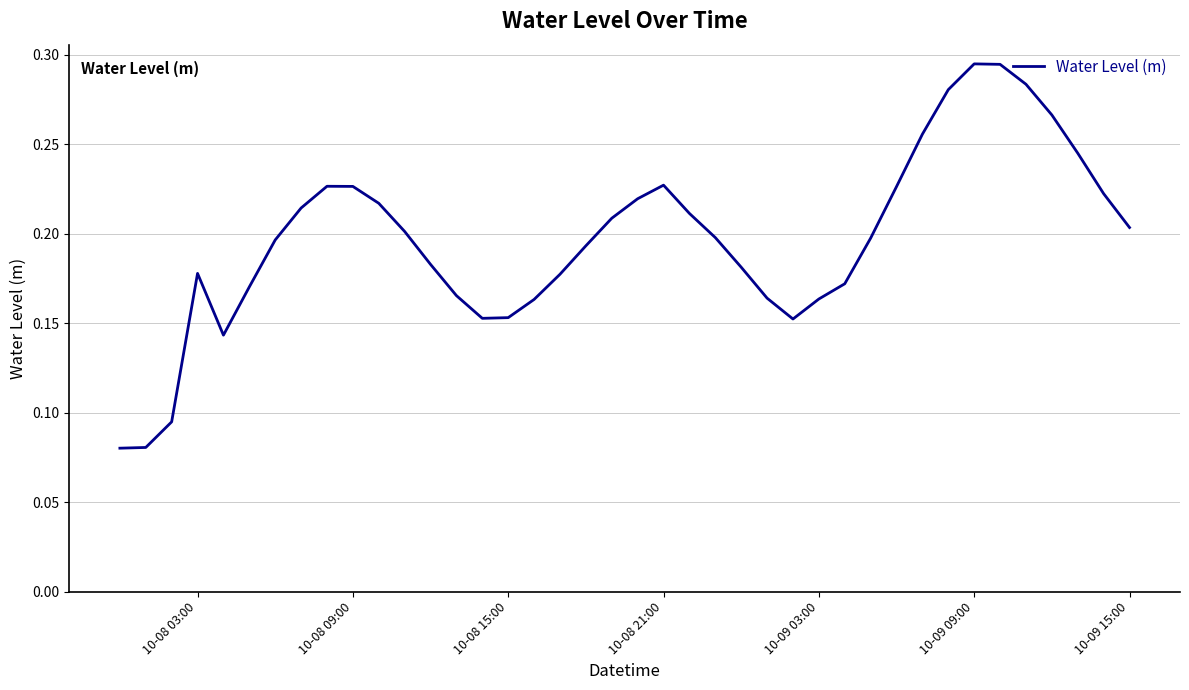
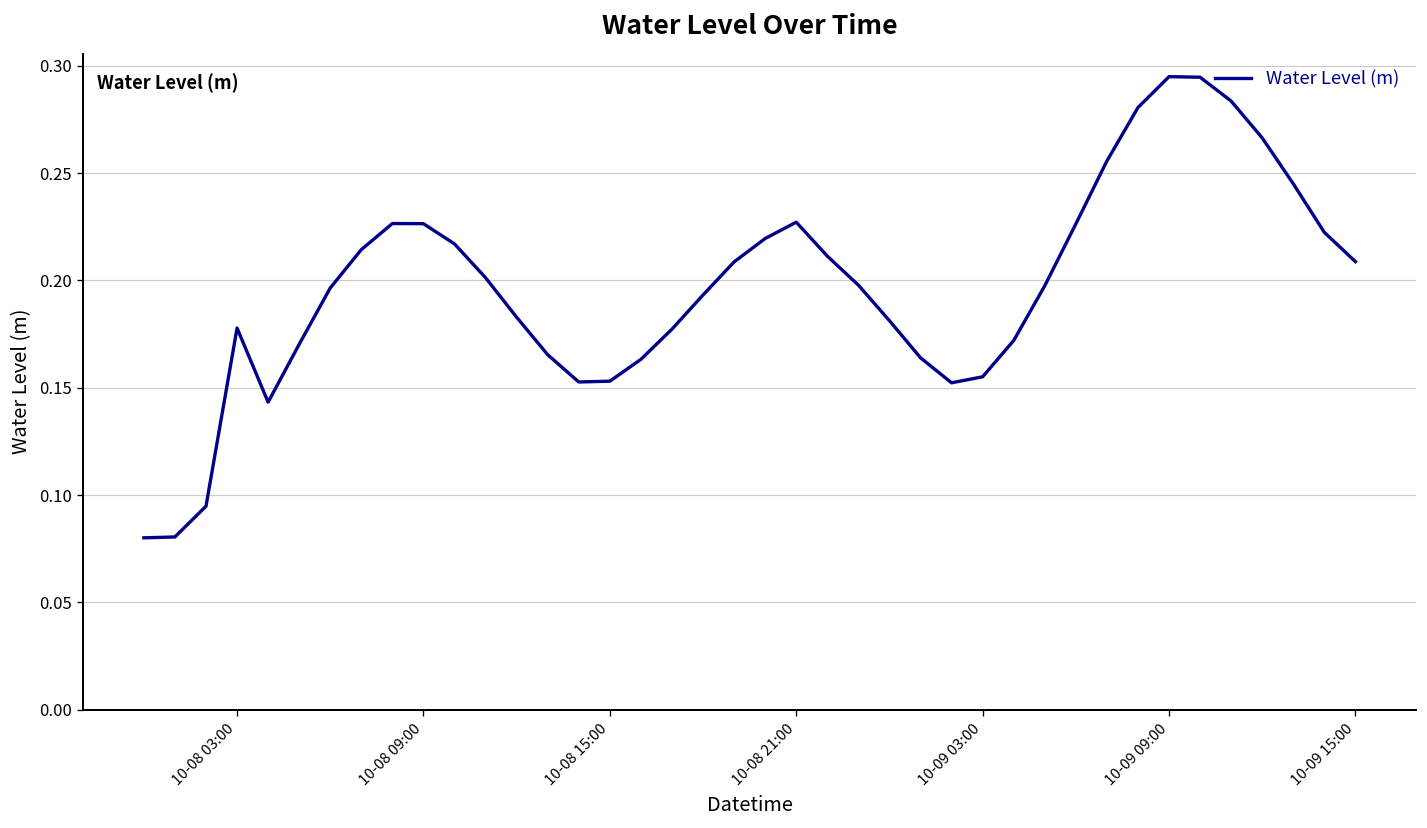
10-09 03:00: 0.163 -> 0.155
10-09 15:00: 0.203 -> 0.209
